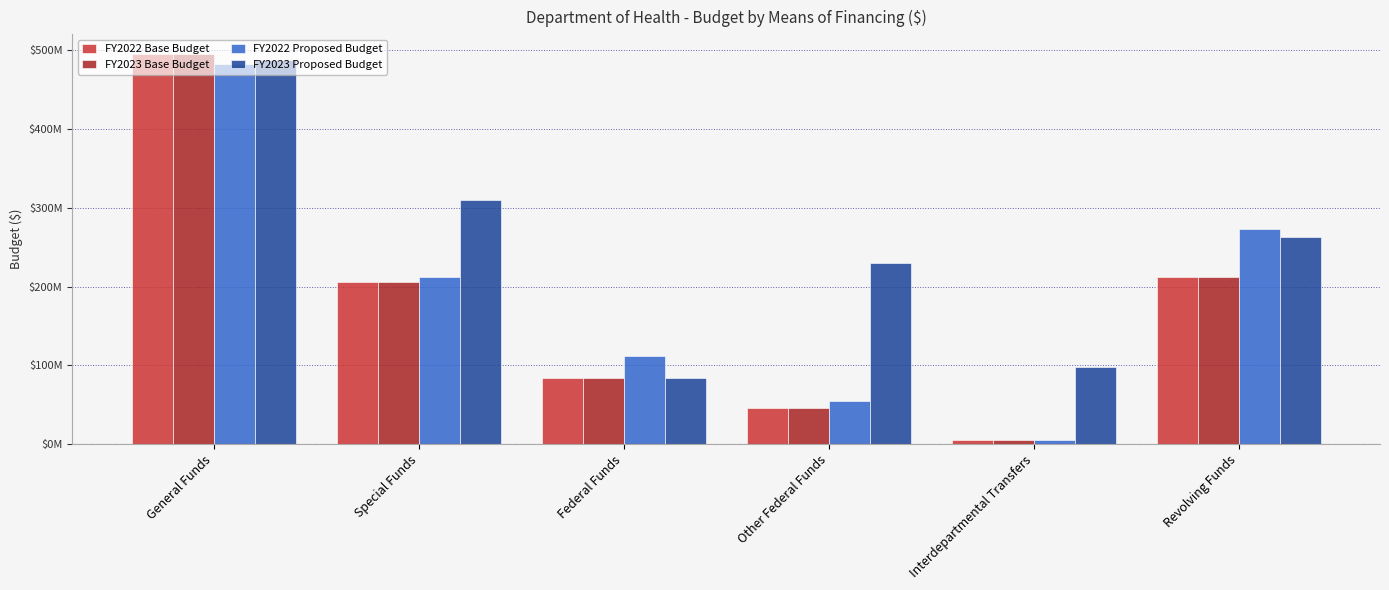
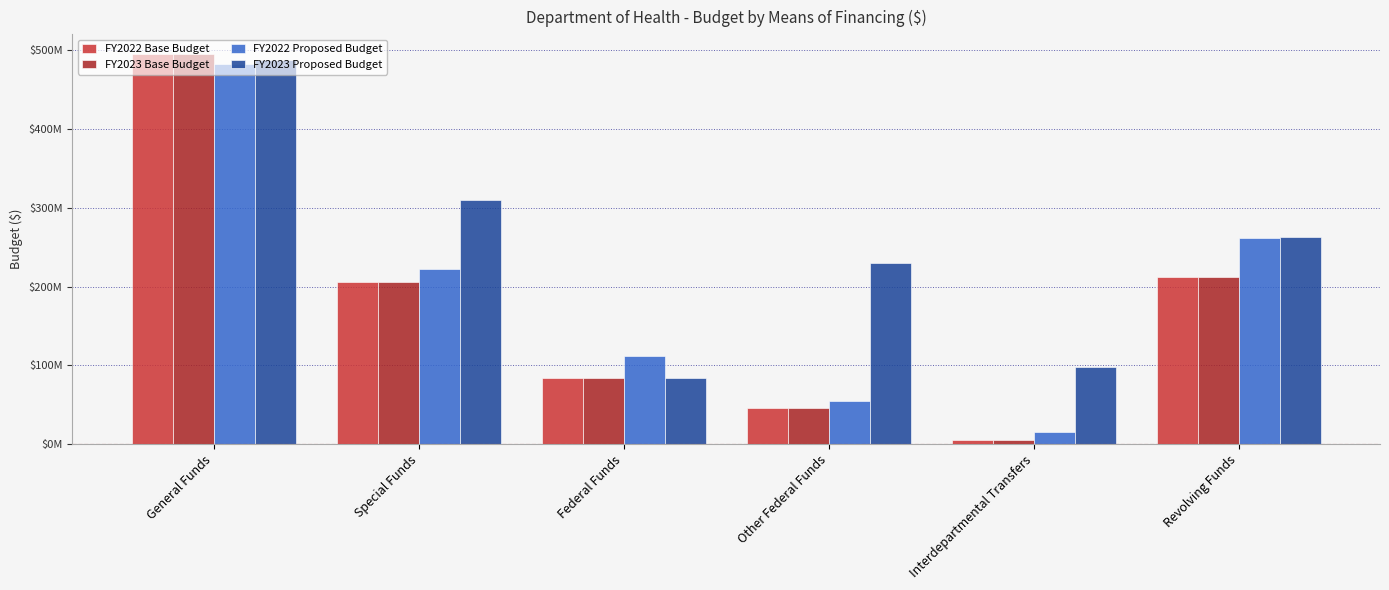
FY2022 Proposed Budget, Special Funds: $210000000 -> $220000000
FY2022 Proposed Budget, Interdepartmental Transfers: $10000000 -> $20000000
FY2022 Proposed Budget, Revolving Funds: $270000000 -> $260000000
